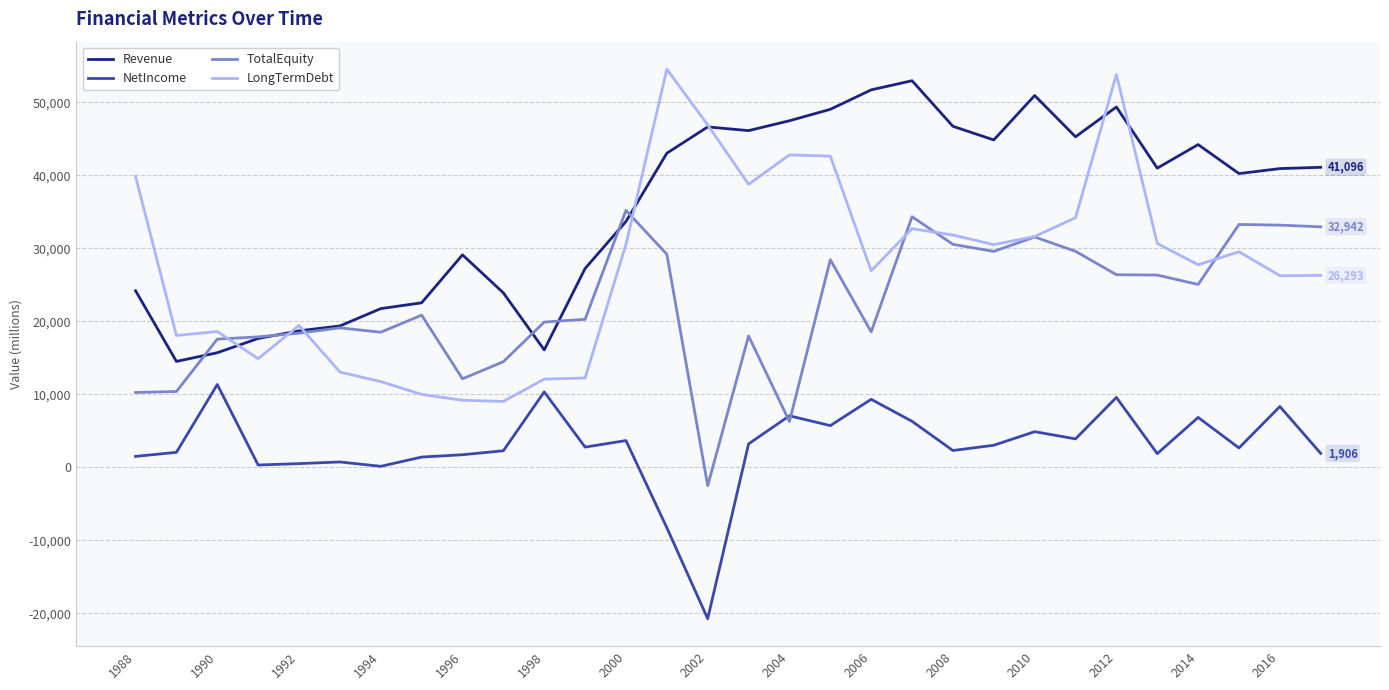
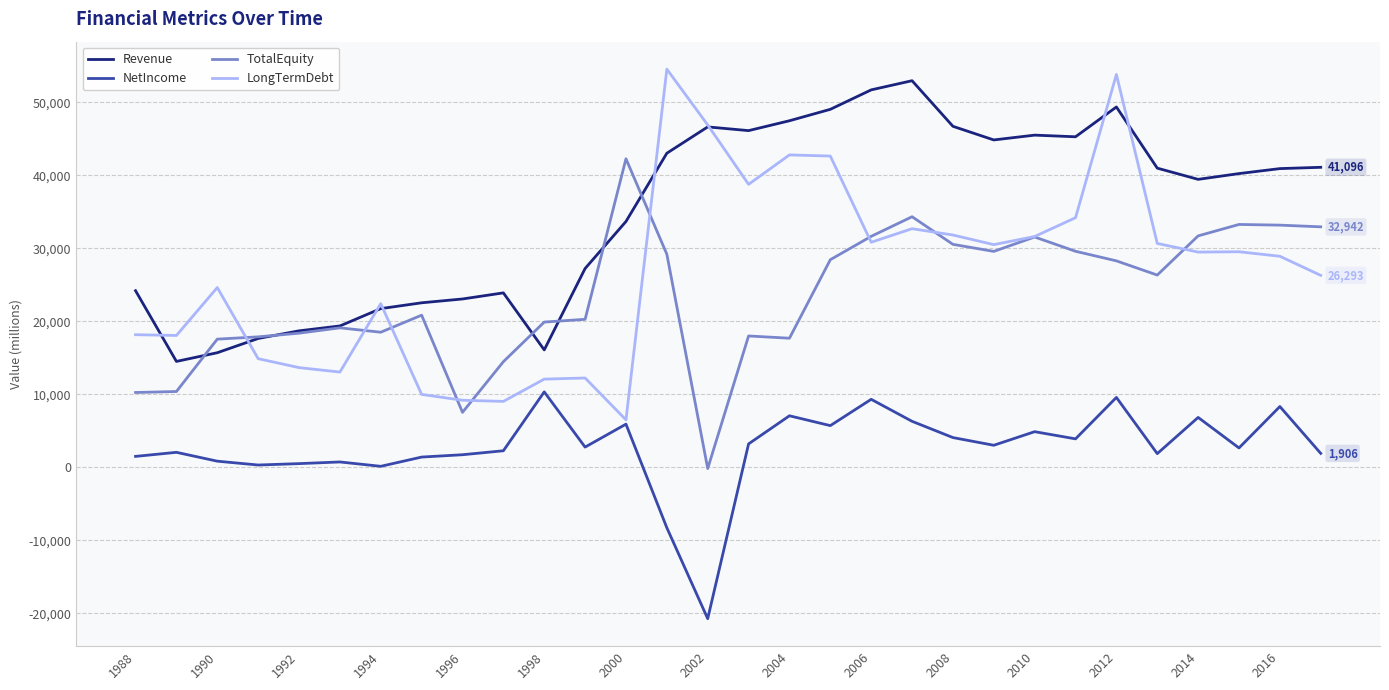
LongTermDebt, 1988: 40,000 -> 18,000
NetIncome, 1990: 11,000 -> 1,000
LongTermDebt, 1990: 19,000 -> 25,000
LongTermDebt, 1992: 19,000 -> 14,000
LongTermDebt, 1994: 12,000 -> 22,000
Revenue, 1996: 29,000 -> 23,000
TotalEquity, 1996: 12,000 -> 8,000
NetIncome, 2000: 4,000 -> 6,000
TotalEquity, 2000: 35,000 -> 42,000
LongTermDebt, 2000: 31,000 -> 7,000
TotalEquity, 2002: -3,000 -> 0
TotalEquity, 2004: 6,000 -> 18,000
TotalEquity, 2006: 19,000 -> 32,000
LongTermDebt, 2006: 27,000 -> 31,000
NetIncome, 2008: 2,000 -> 4,000
Revenue, 2010: 51,000 -> 46,000
TotalEquity, 2012: 26,000 -> 28,000
Revenue, 2014: 44,000 -> 39,000
TotalEquity, 2014: 25,000 -> 32,000
LongTermDebt, 2014: 28,000 -> 29,000
LongTermDebt, 2016: 26,000 -> 29,000
